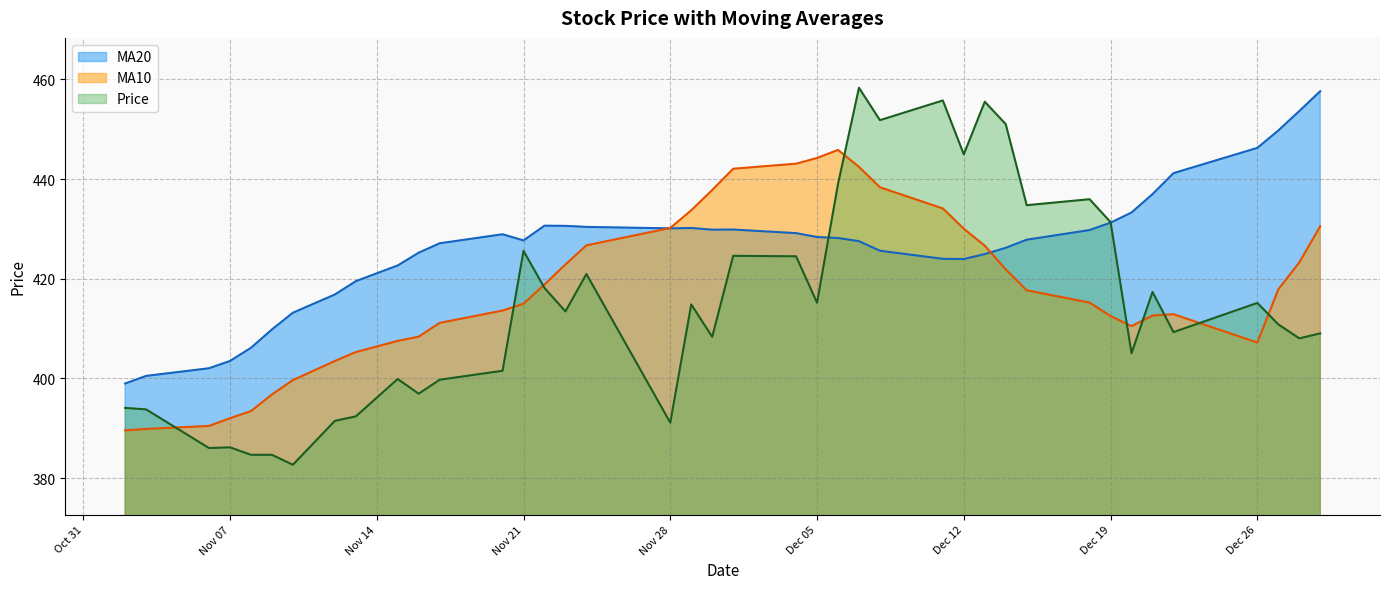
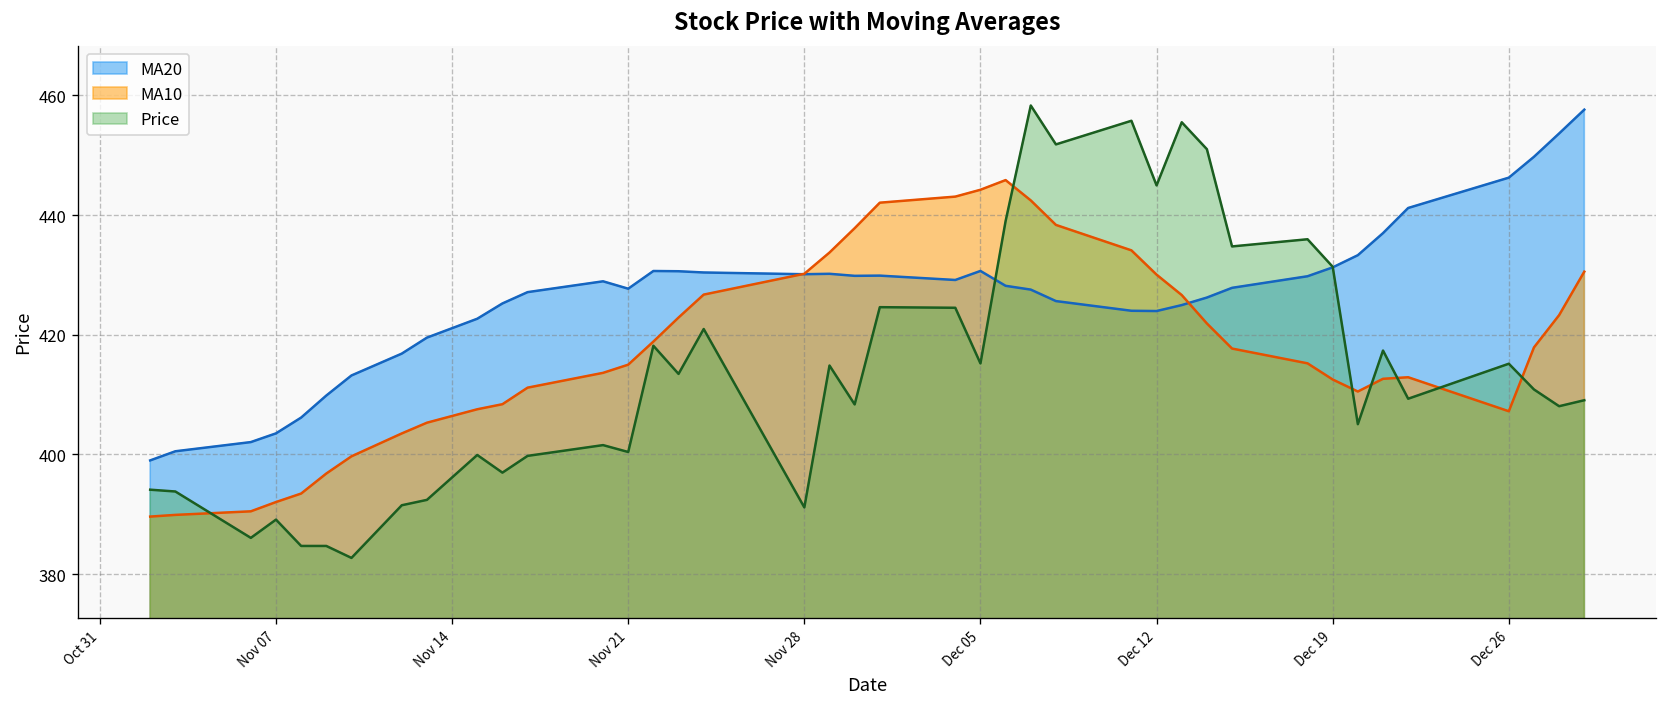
Price, Nov 07: 386 -> 389
Price, Nov 21: 426 -> 400
MA20, Dec 05: 428 -> 431
